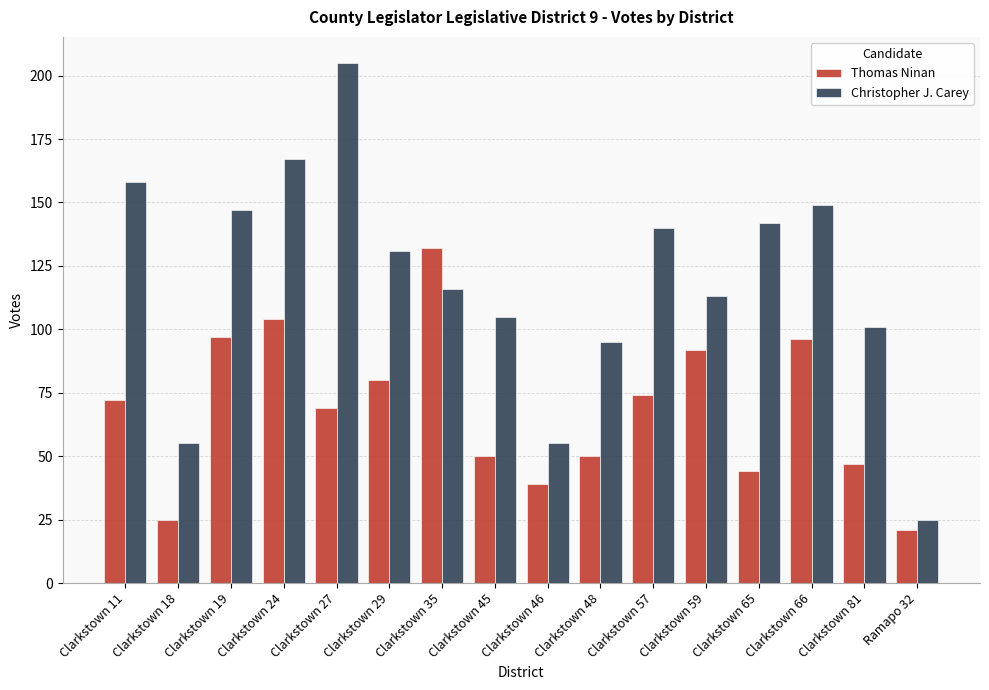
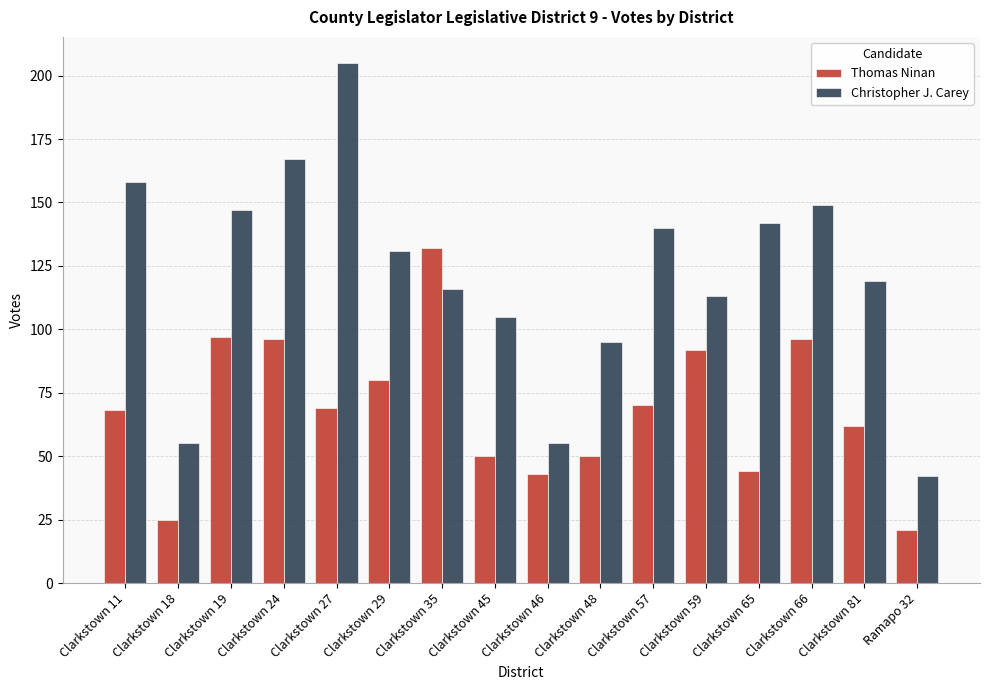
Thomas Ninan, Clarkstown 11: 72 -> 68
Thomas Ninan, Clarkstown 24: 104 -> 96
Thomas Ninan, Clarkstown 46: 39 -> 43
Thomas Ninan, Clarkstown 57: 74 -> 70
Thomas Ninan, Clarkstown 81: 47 -> 62
Christopher J. Carey, Clarkstown 81: 101 -> 119
Christopher J. Carey, Ramapo 32: 25 -> 42
